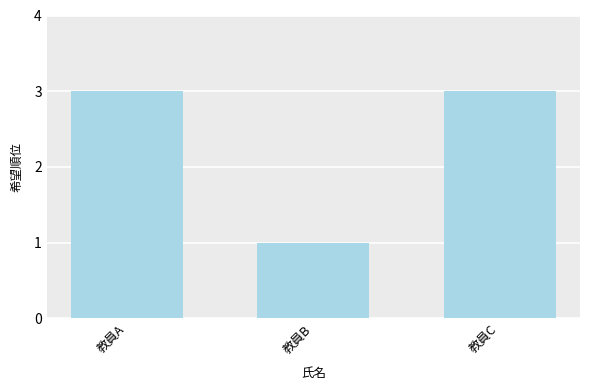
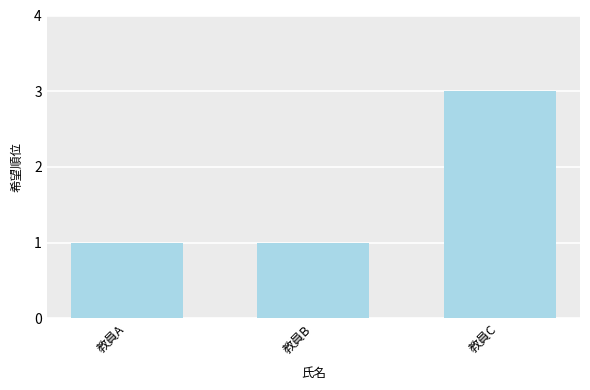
教員A: 3 -> 1
